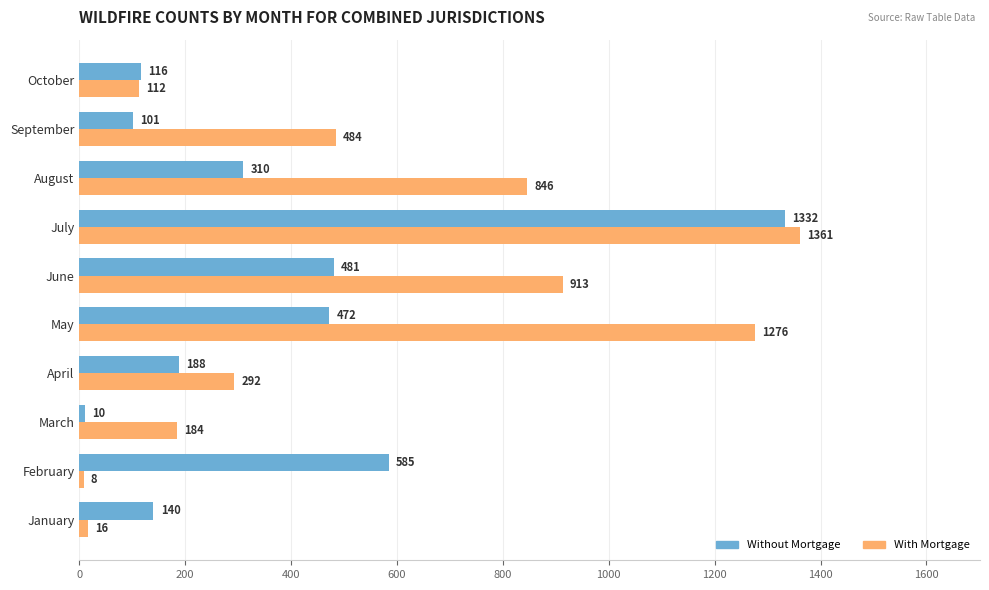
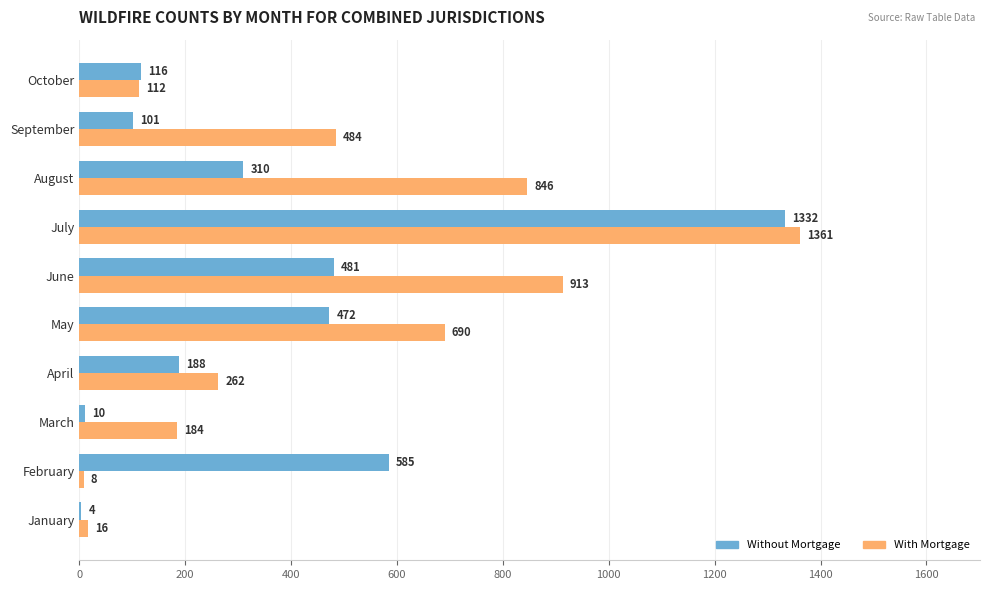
With Mortgage, May: 1276 -> 690
With Mortgage, April: 292 -> 262
Without Mortgage, January: 140 -> 4
